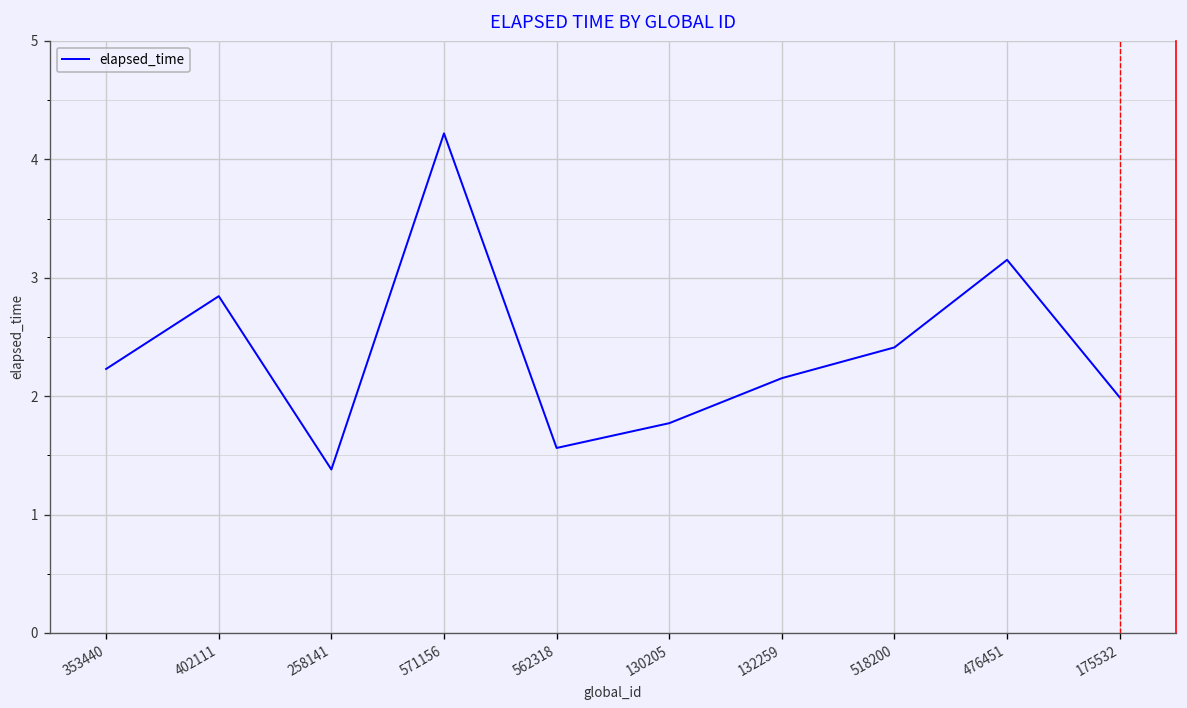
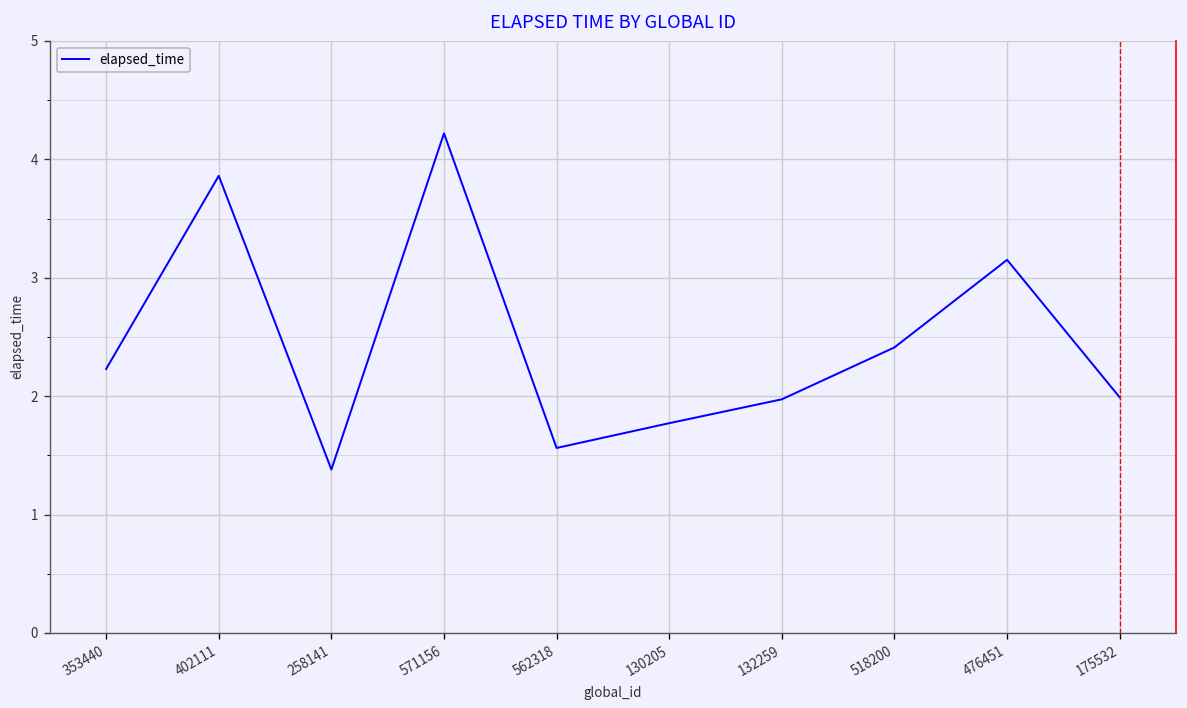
402111: 2.8 -> 3.9
132259: 2.2 -> 2.0
